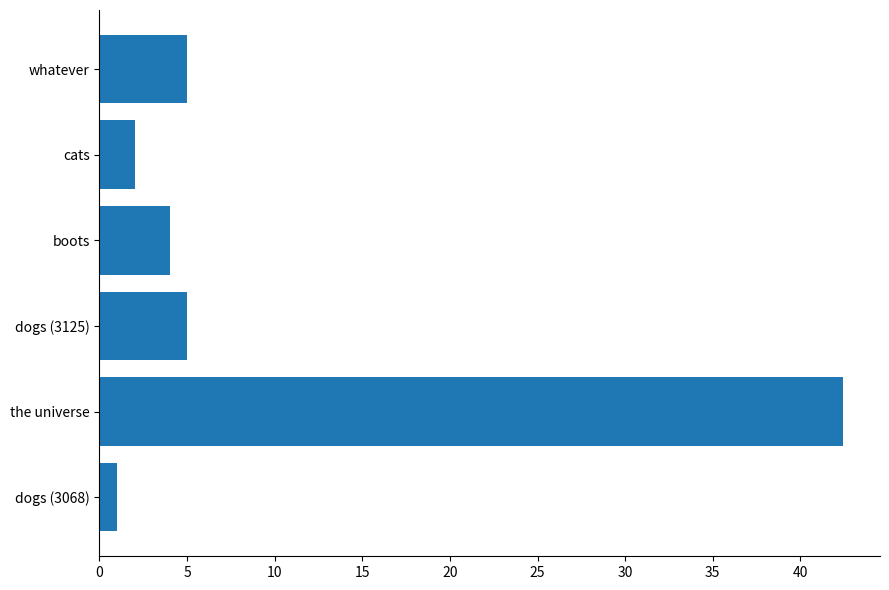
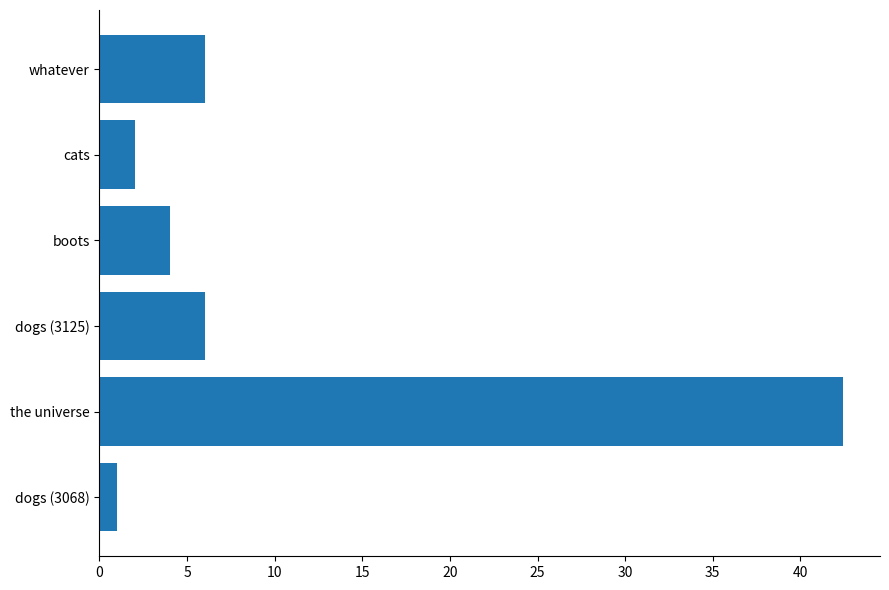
whatever: 5 -> 6
dogs (3125): 5 -> 6
